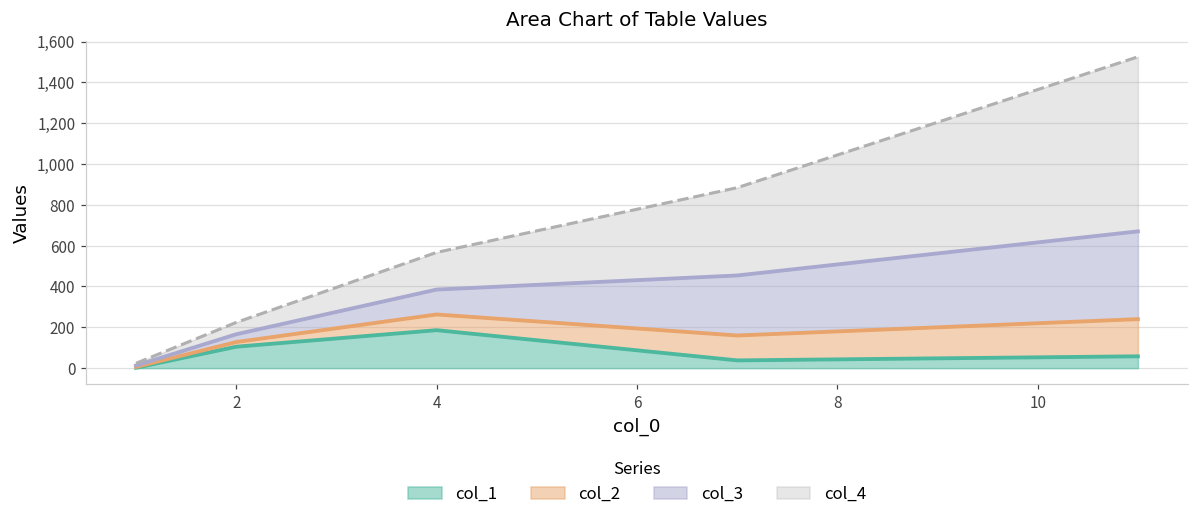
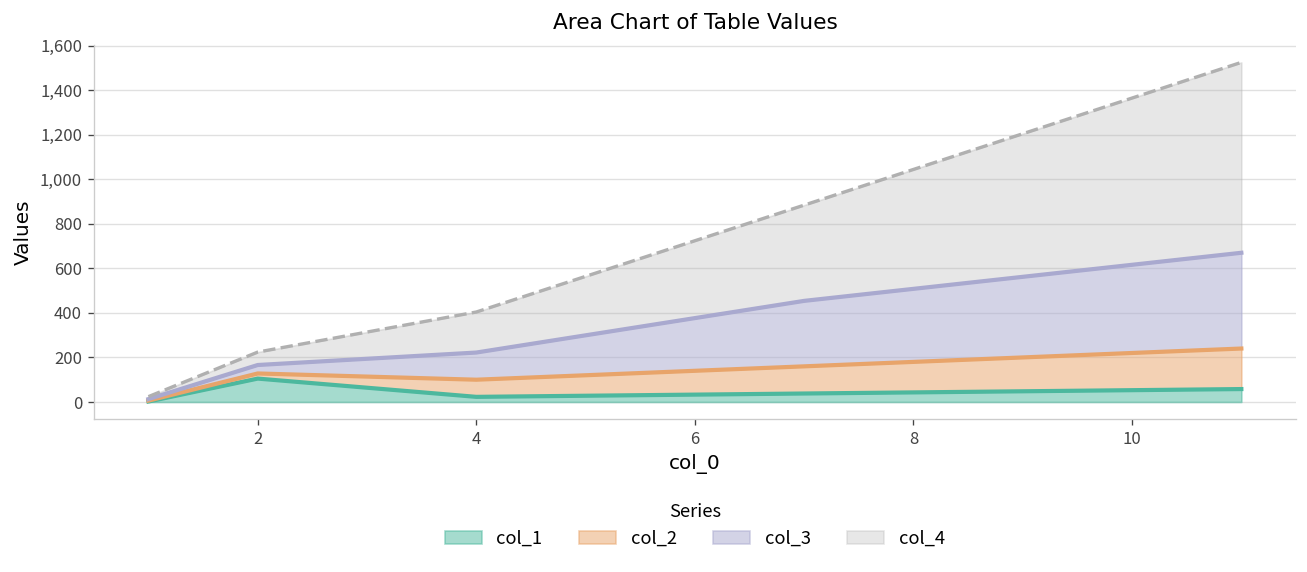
col_1, 4: 190 -> 20
